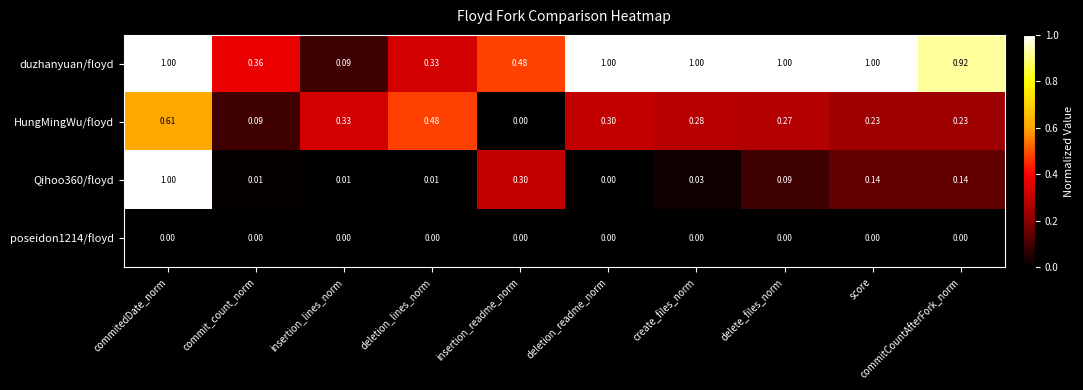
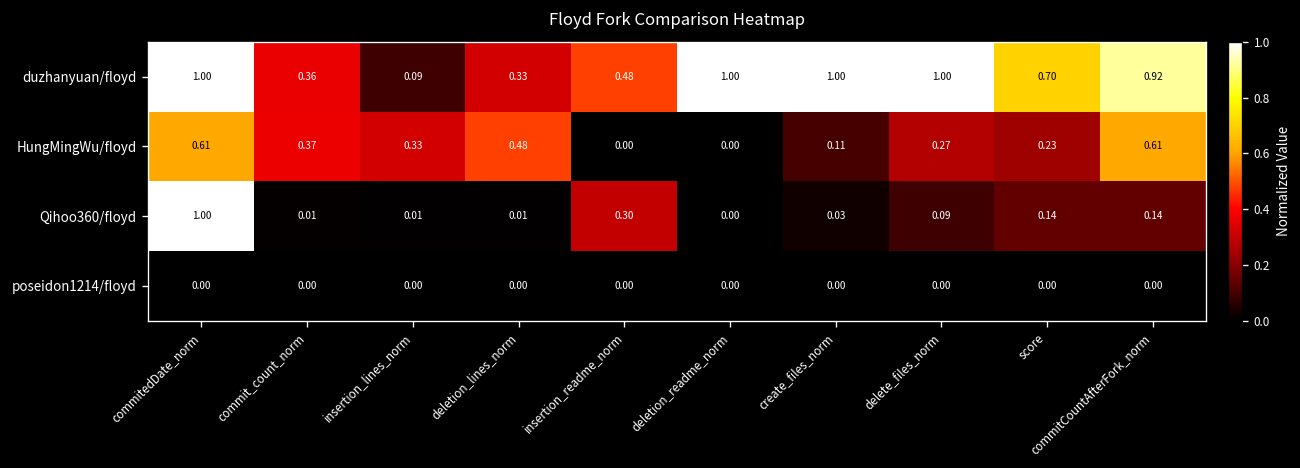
duzhanyuan/floyd, score: 1.00 -> 0.70
HungMingWu/floyd, commit_count_norm: 0.09 -> 0.37
HungMingWu/floyd, deletion_readme_norm: 0.30 -> 0.00
HungMingWu/floyd, create_files_norm: 0.28 -> 0.11
HungMingWu/floyd, commitCountAfterFork_norm: 0.23 -> 0.61
